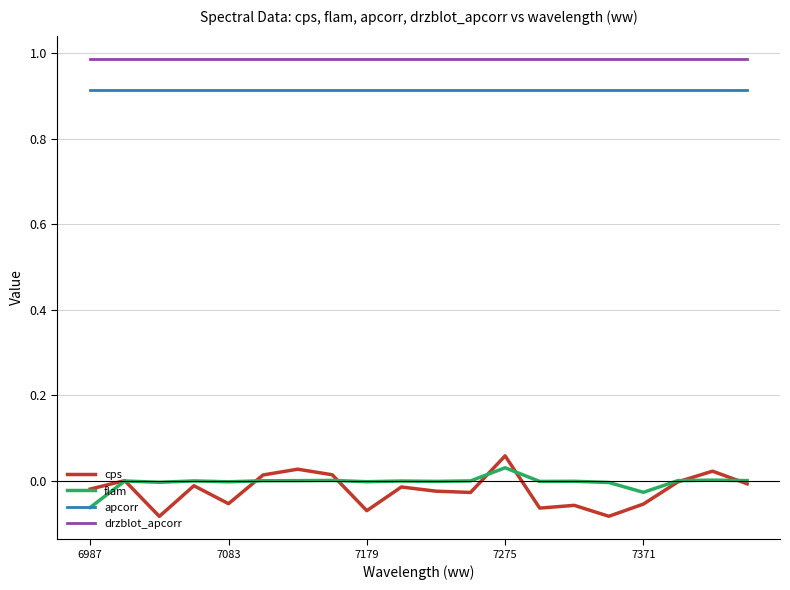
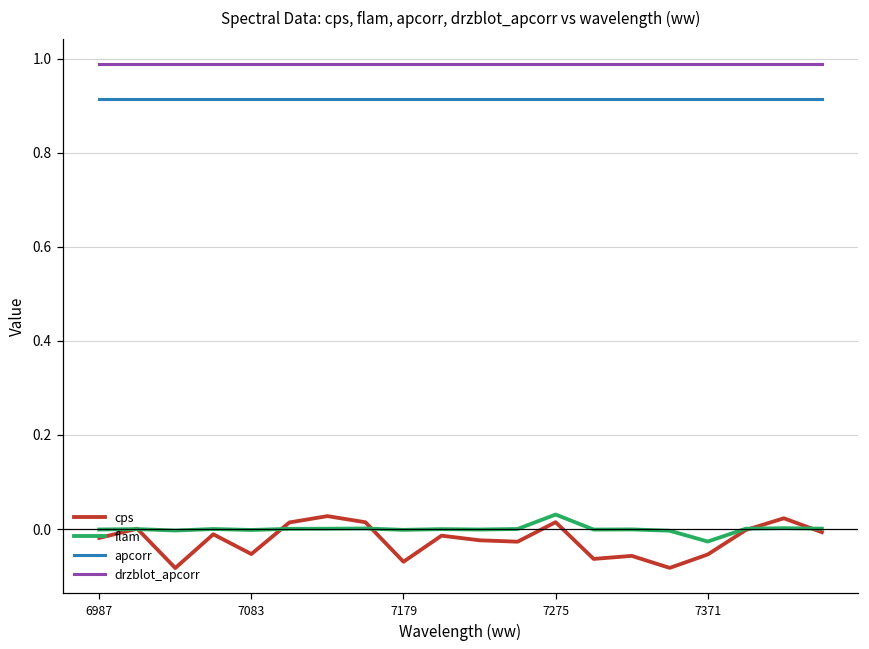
flam, 6987: -0.06 -> 0.00
cps, 7275: 0.06 -> 0.01
